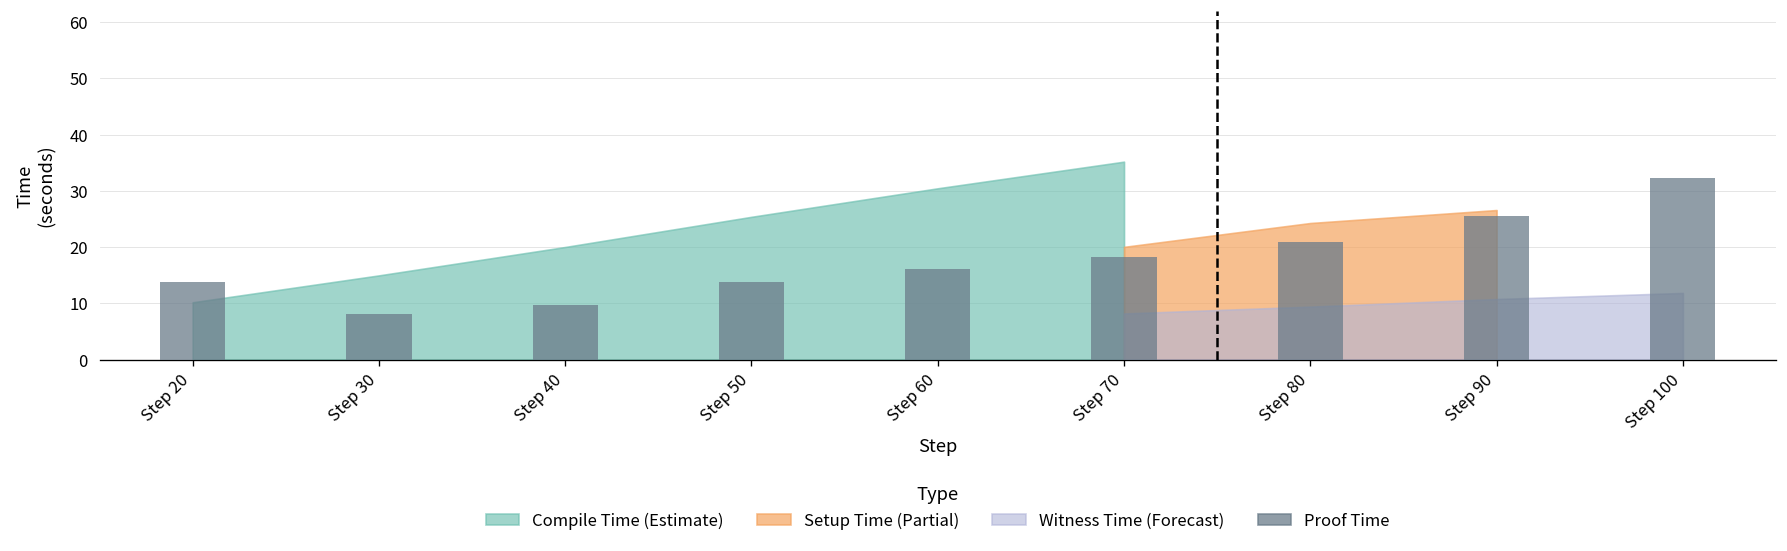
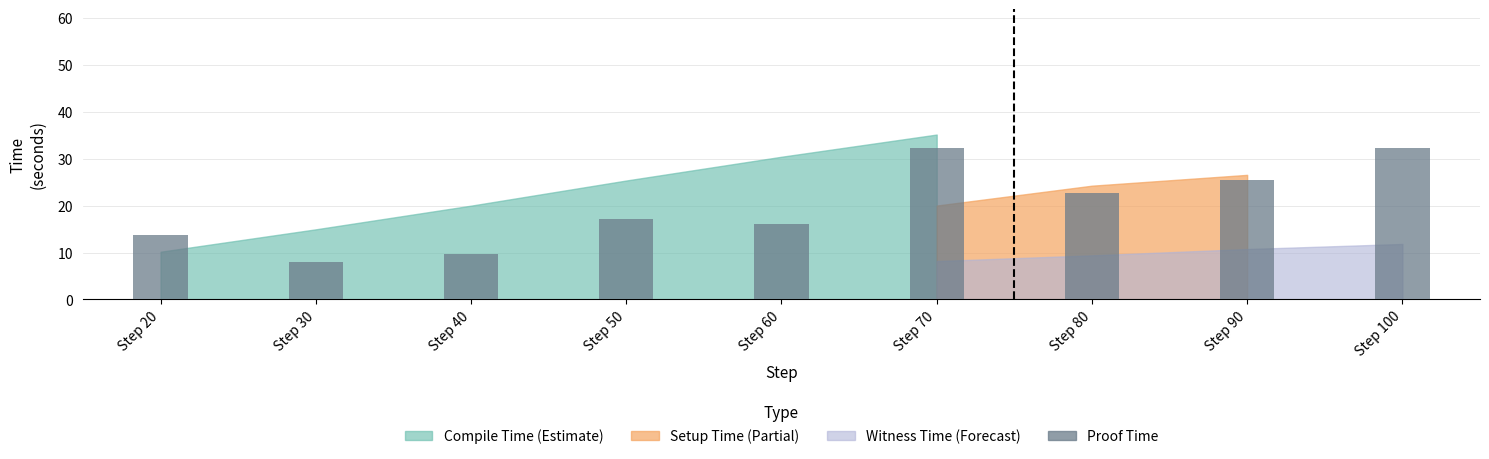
Proof Time, Step 50: 14 -> 17
Proof Time, Step 70: 18 -> 32
Proof Time, Step 80: 21 -> 23
